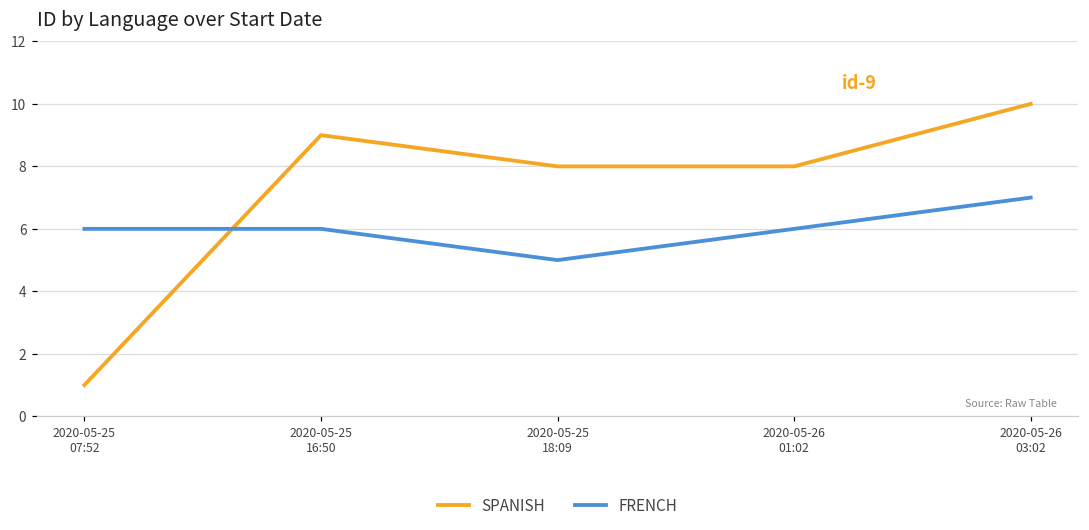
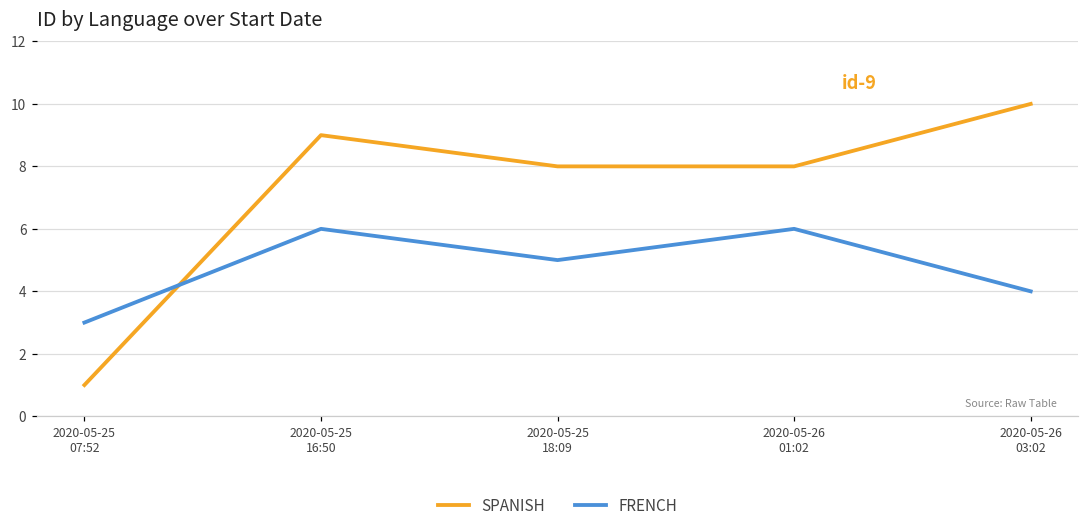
FRENCH, 2020-05-25 07:52: 6 -> 3
FRENCH, 2020-05-26 03:02: 7 -> 4
